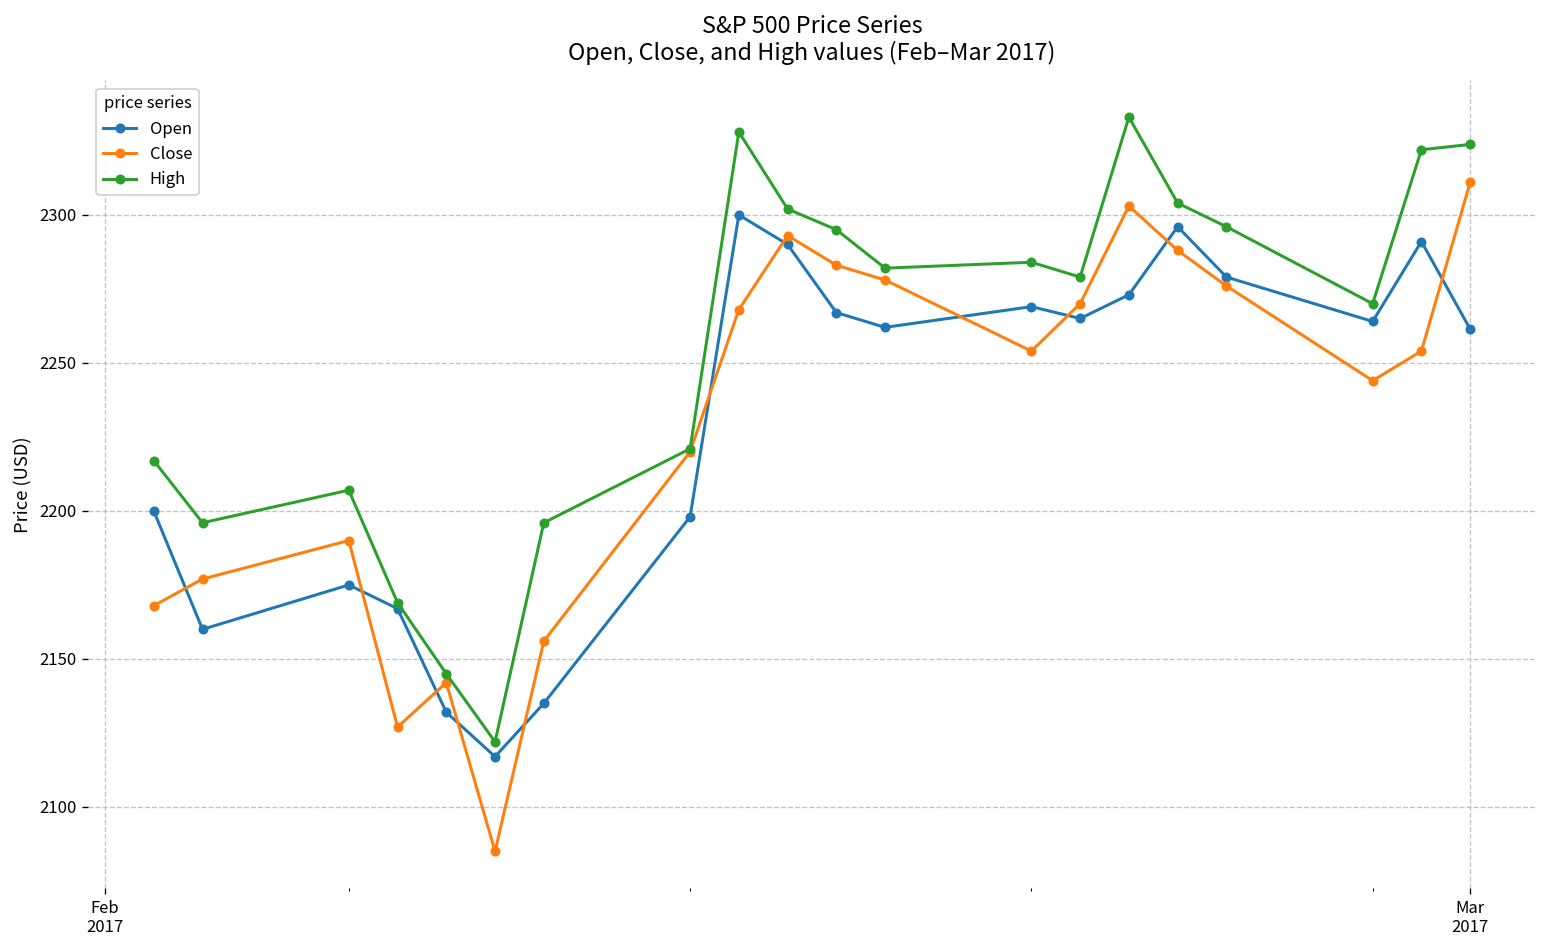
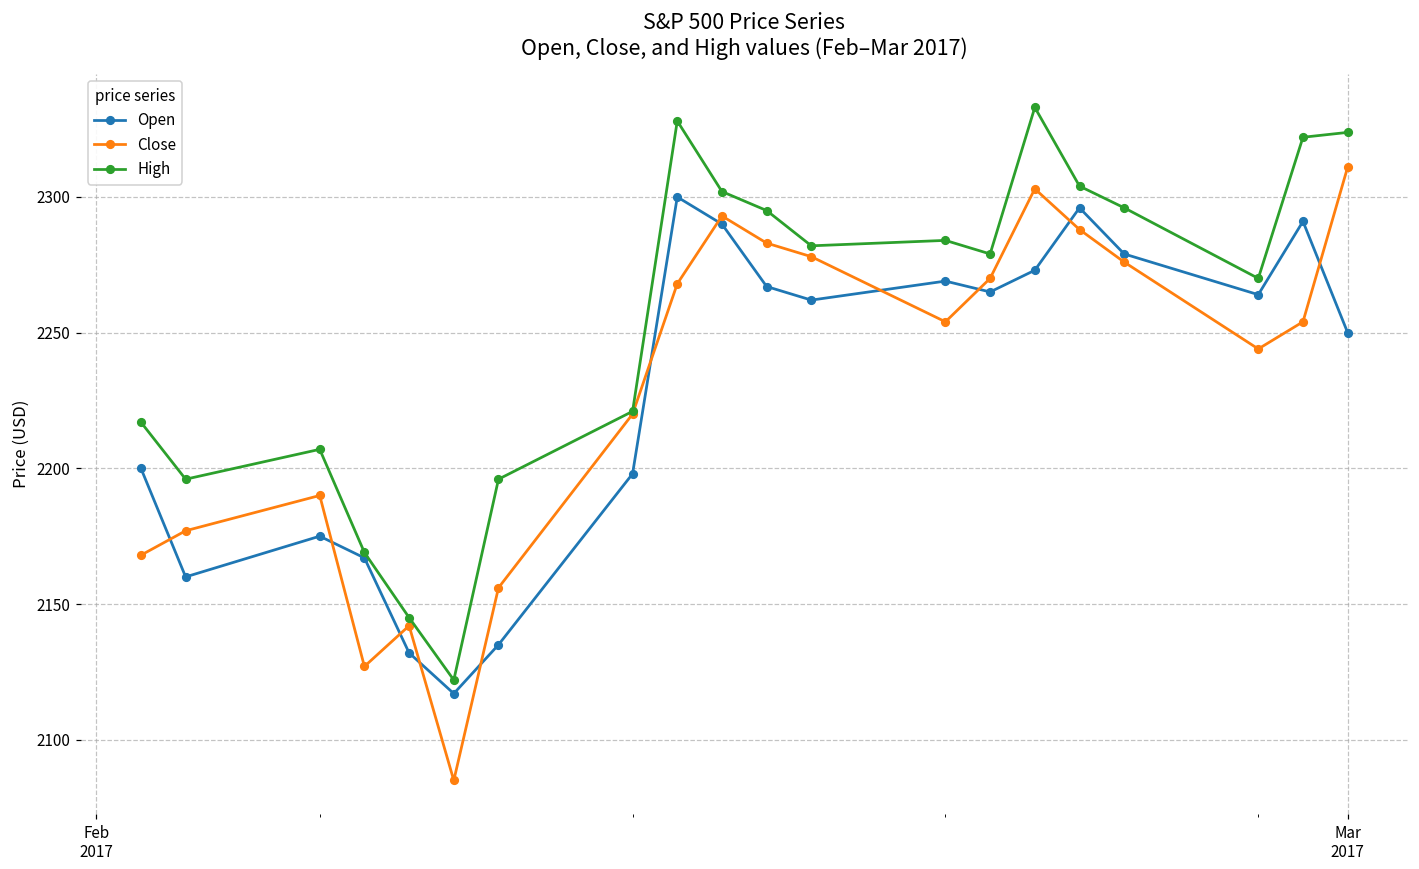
Open, Mar 2017: 2261 -> 2250
